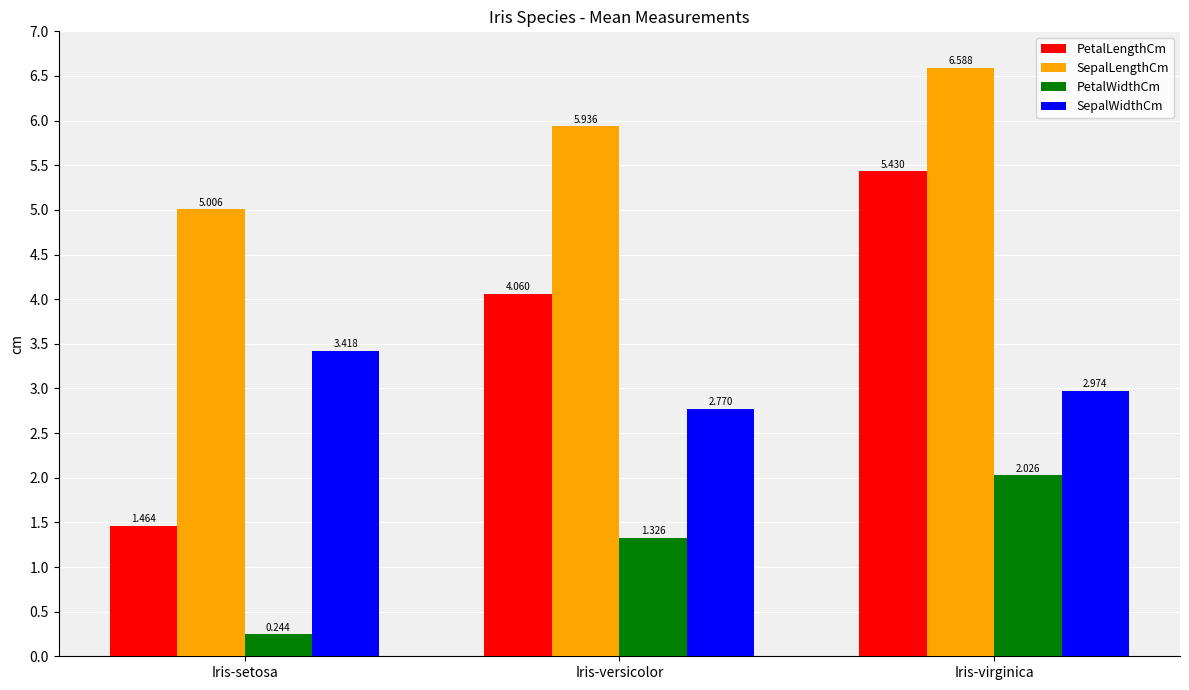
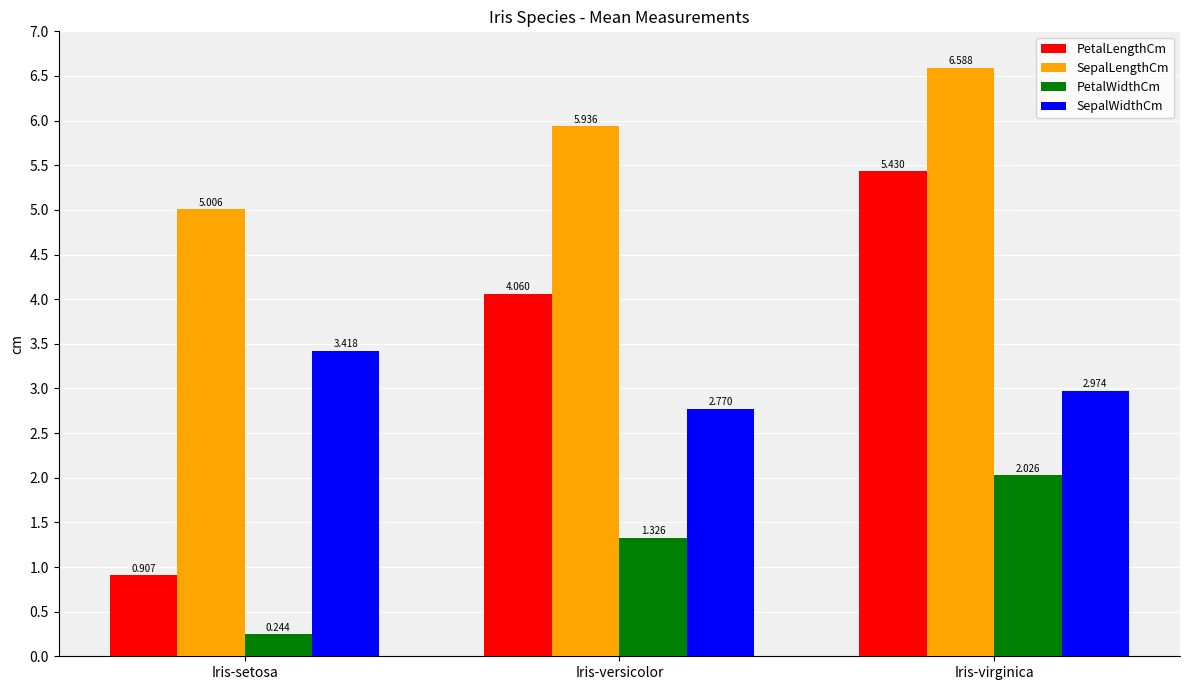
PetalLengthCm, Iris-setosa: 1.464 -> 0.907
